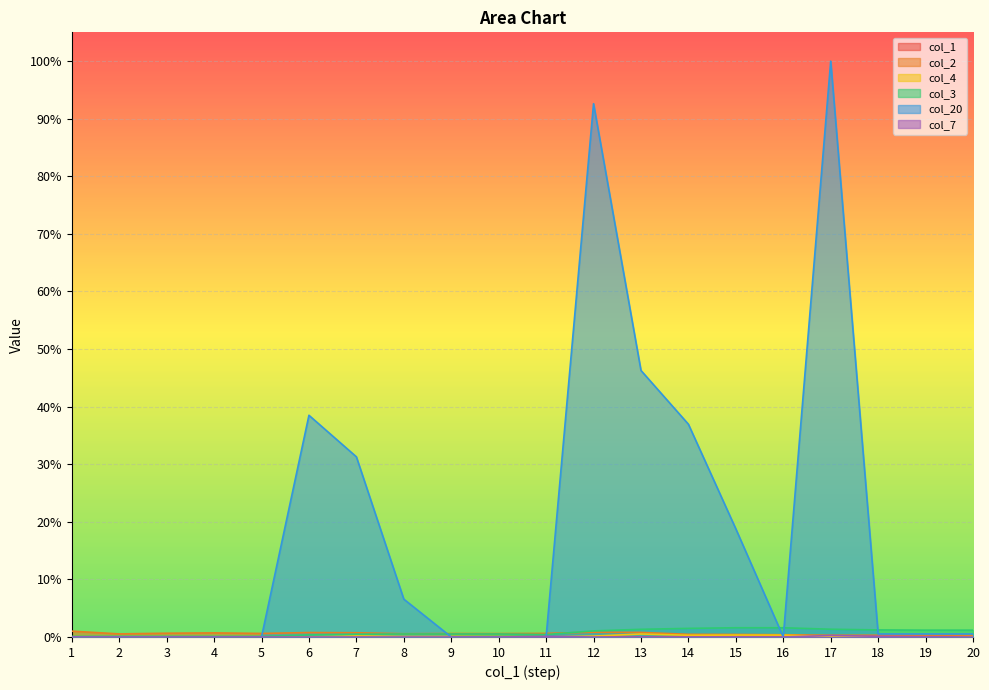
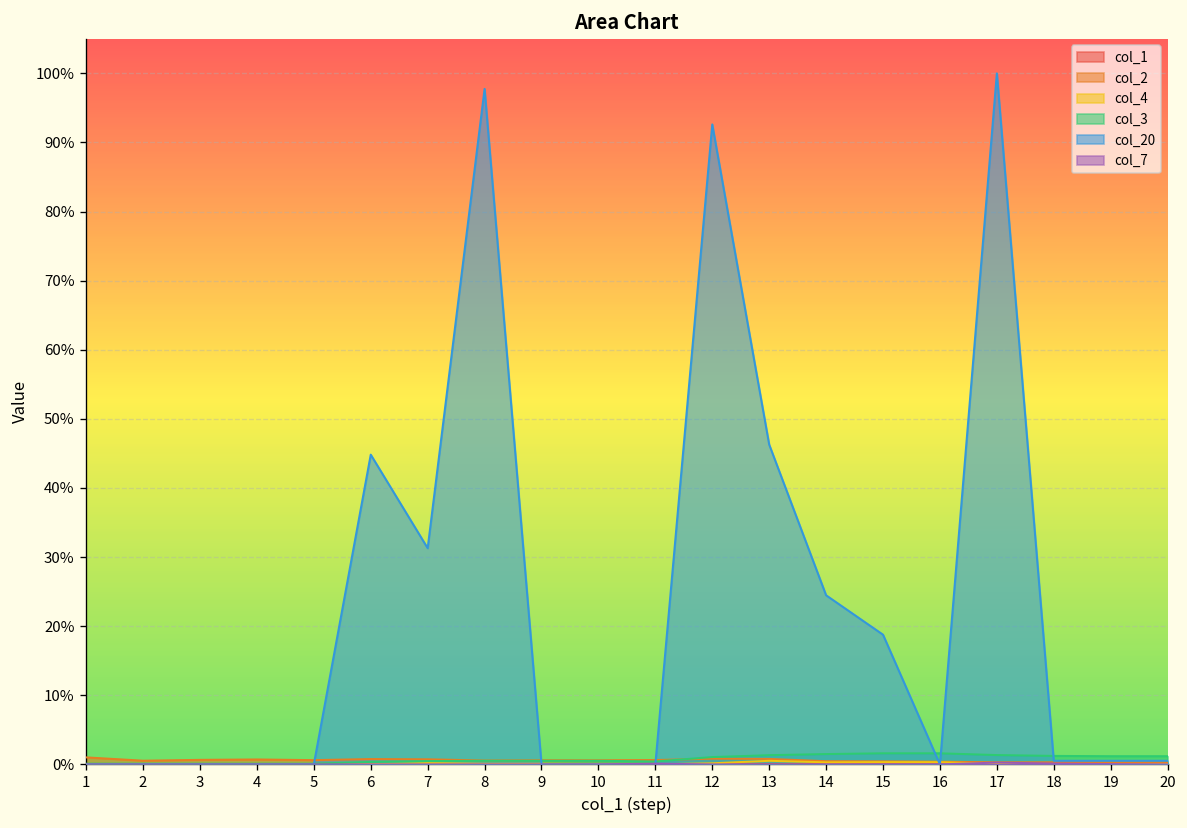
col_20, 6: 38% -> 45%
col_20, 8: 7% -> 98%
col_20, 14: 37% -> 24%
